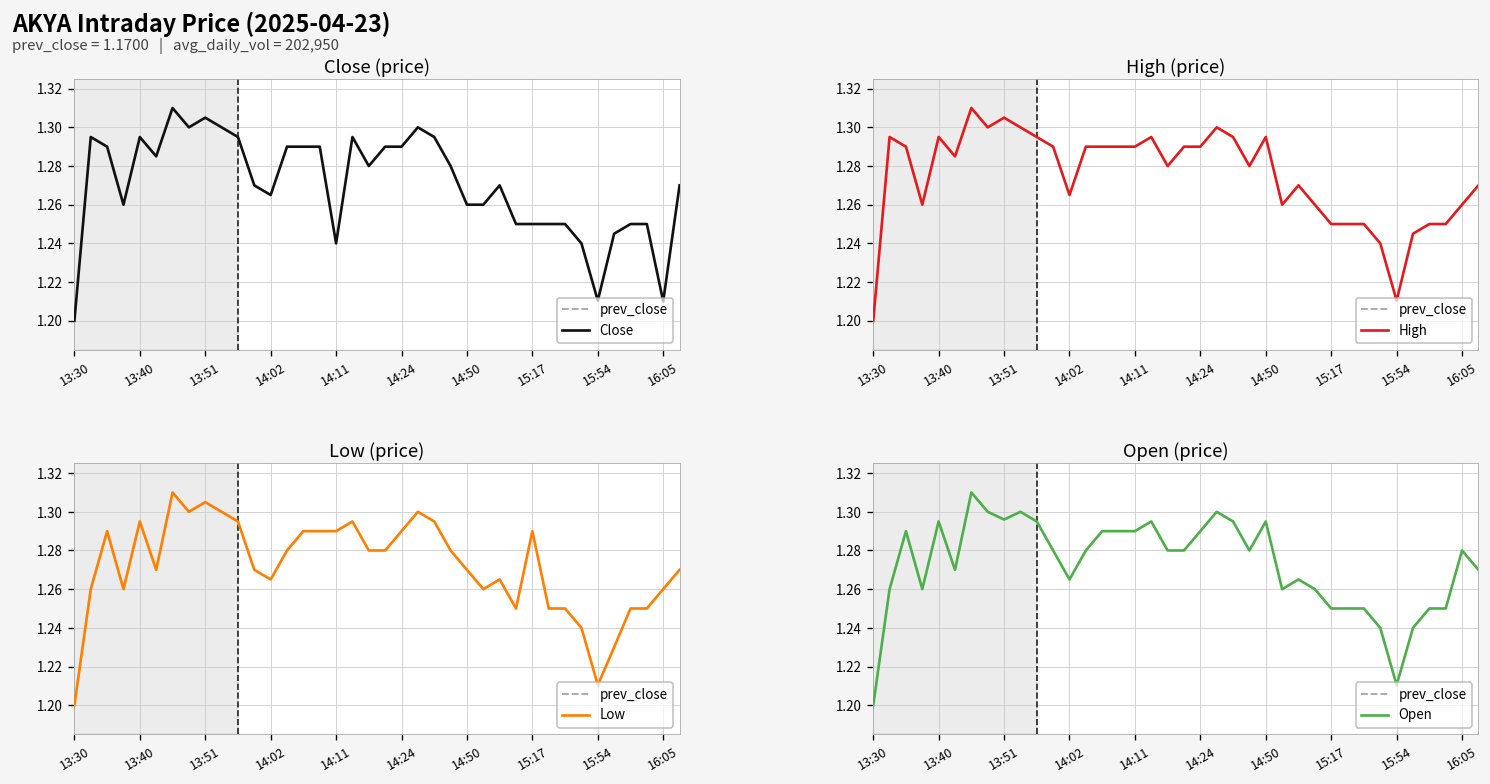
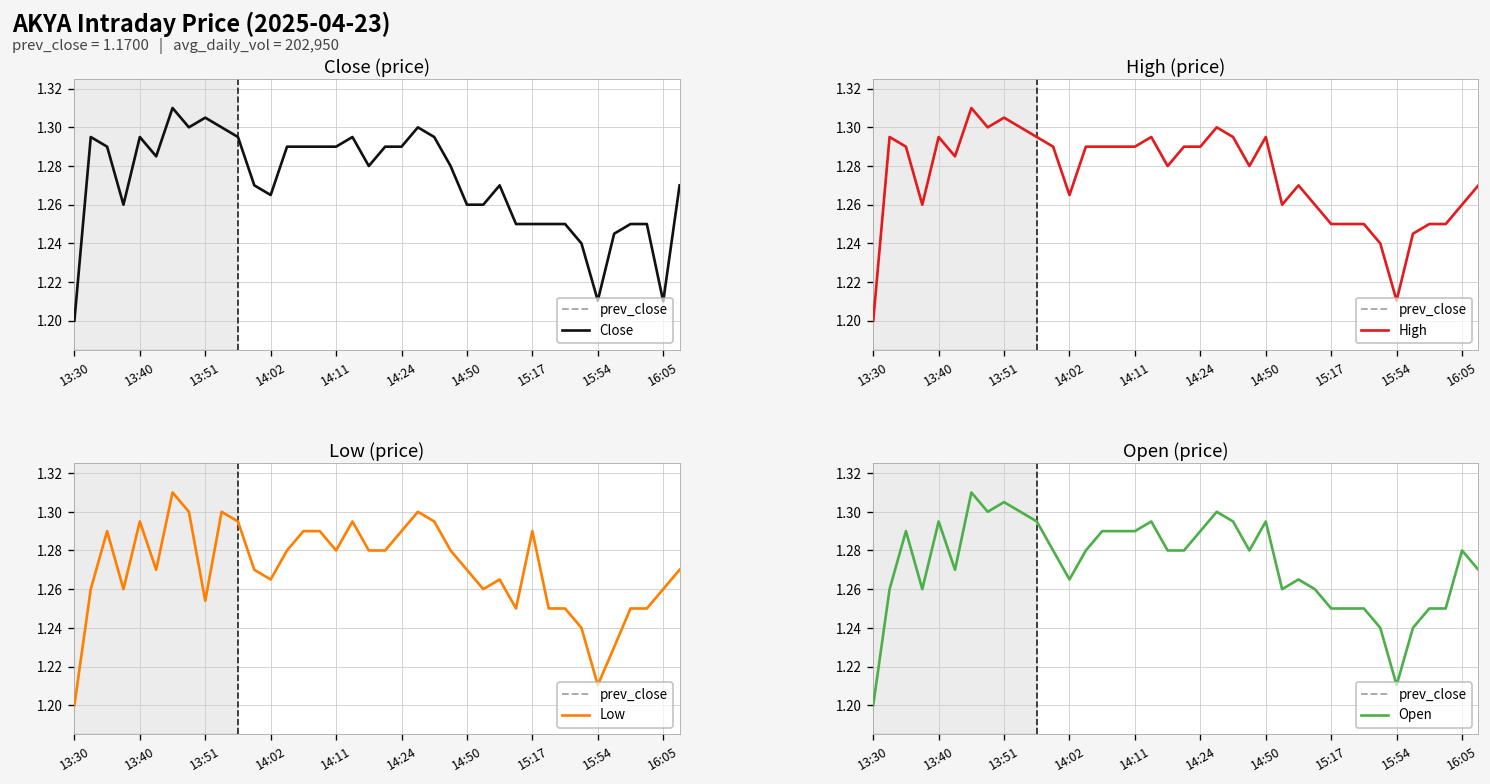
Close (price), 14:11: 1.24 -> 1.29
Low (price), 13:51: 1.305 -> 1.254
Low (price), 14:11: 1.29 -> 1.28
Open (price), 13:51: 1.296 -> 1.305
